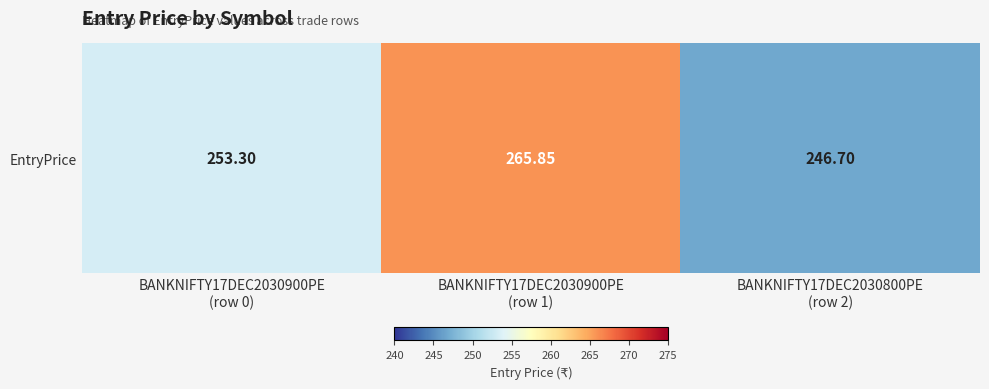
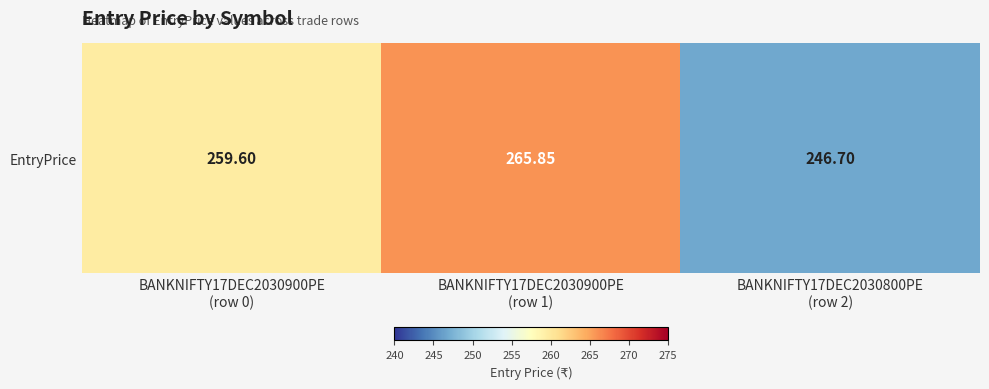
EntryPrice, BANKNIFTY17DEC2030900PE (row 0): 253.30 -> 259.60
